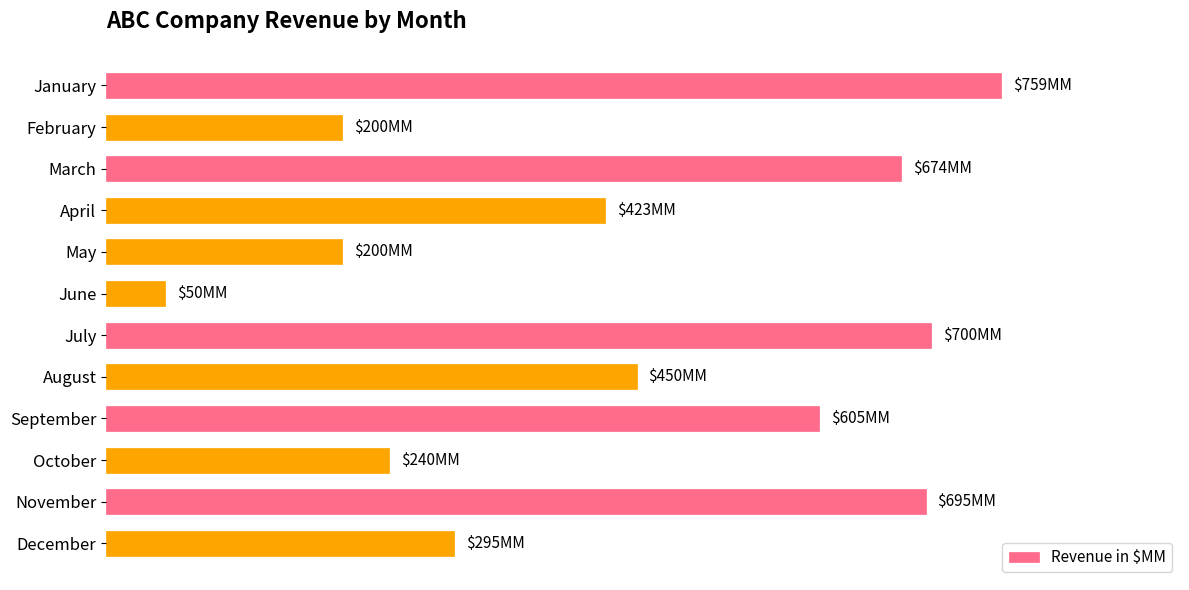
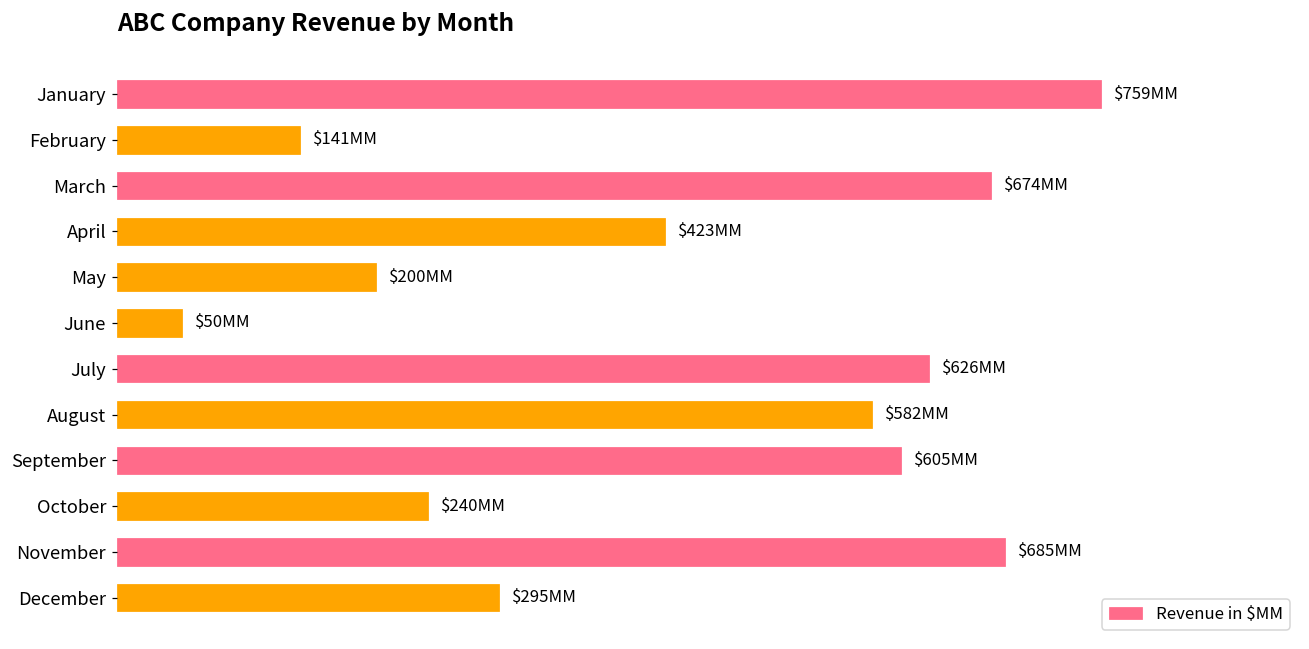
February: $200 -> $141
July: $700 -> $626
August: $450 -> $582
November: $695 -> $685
